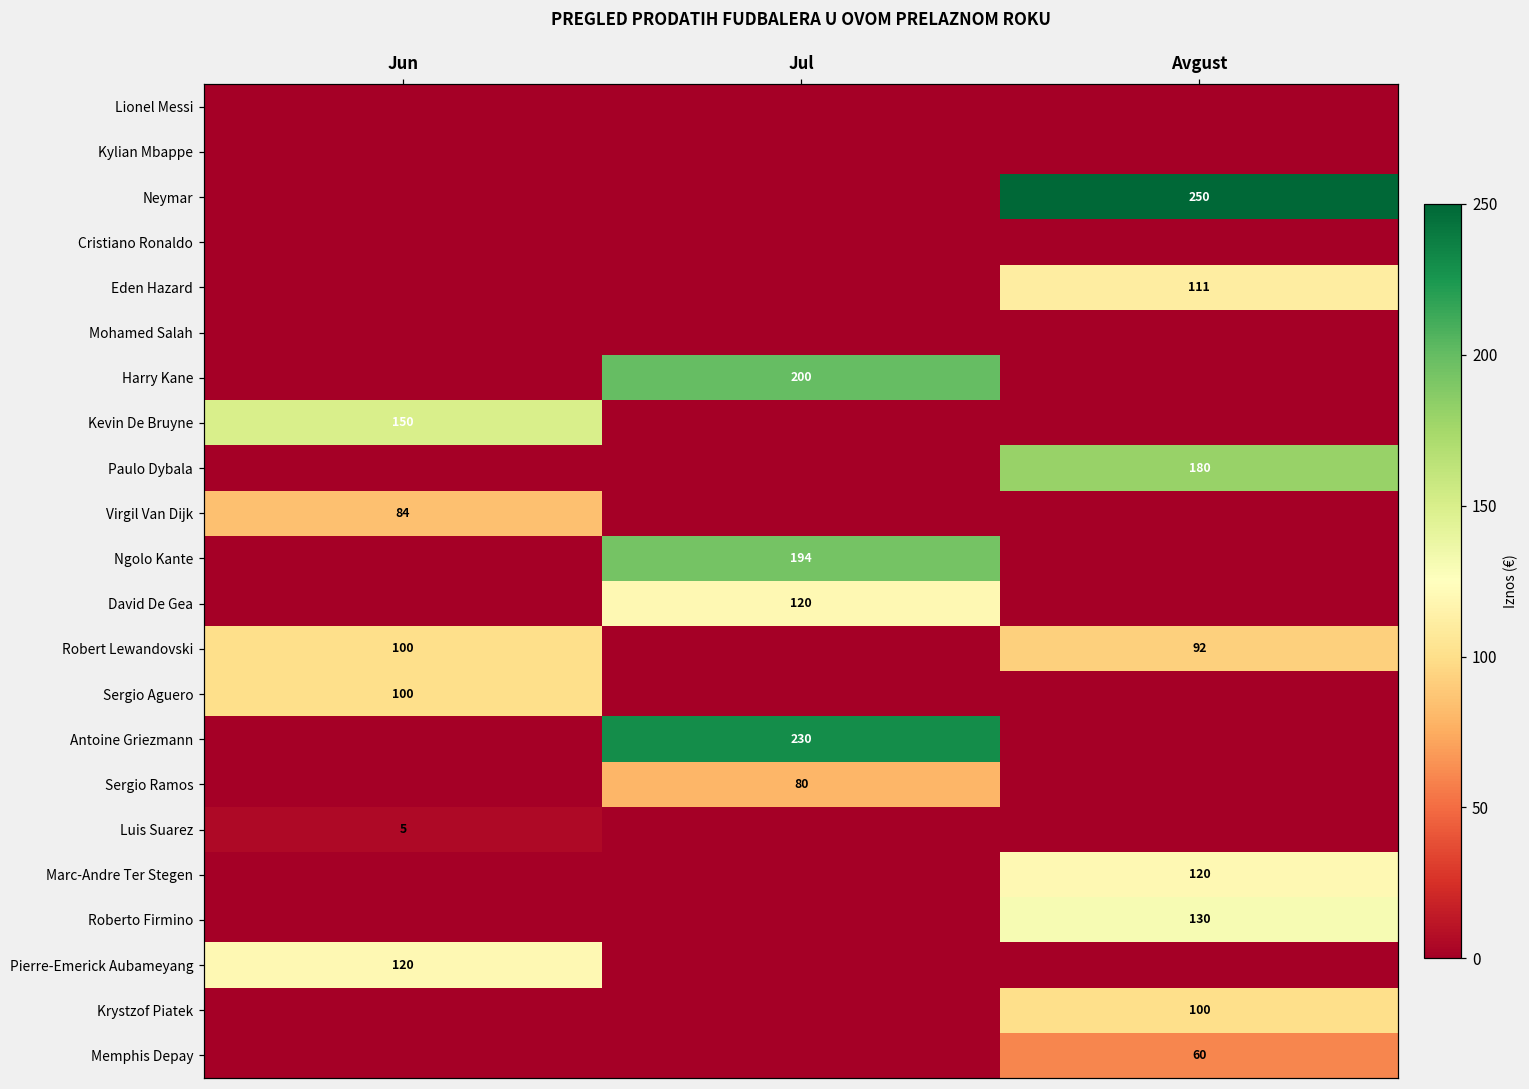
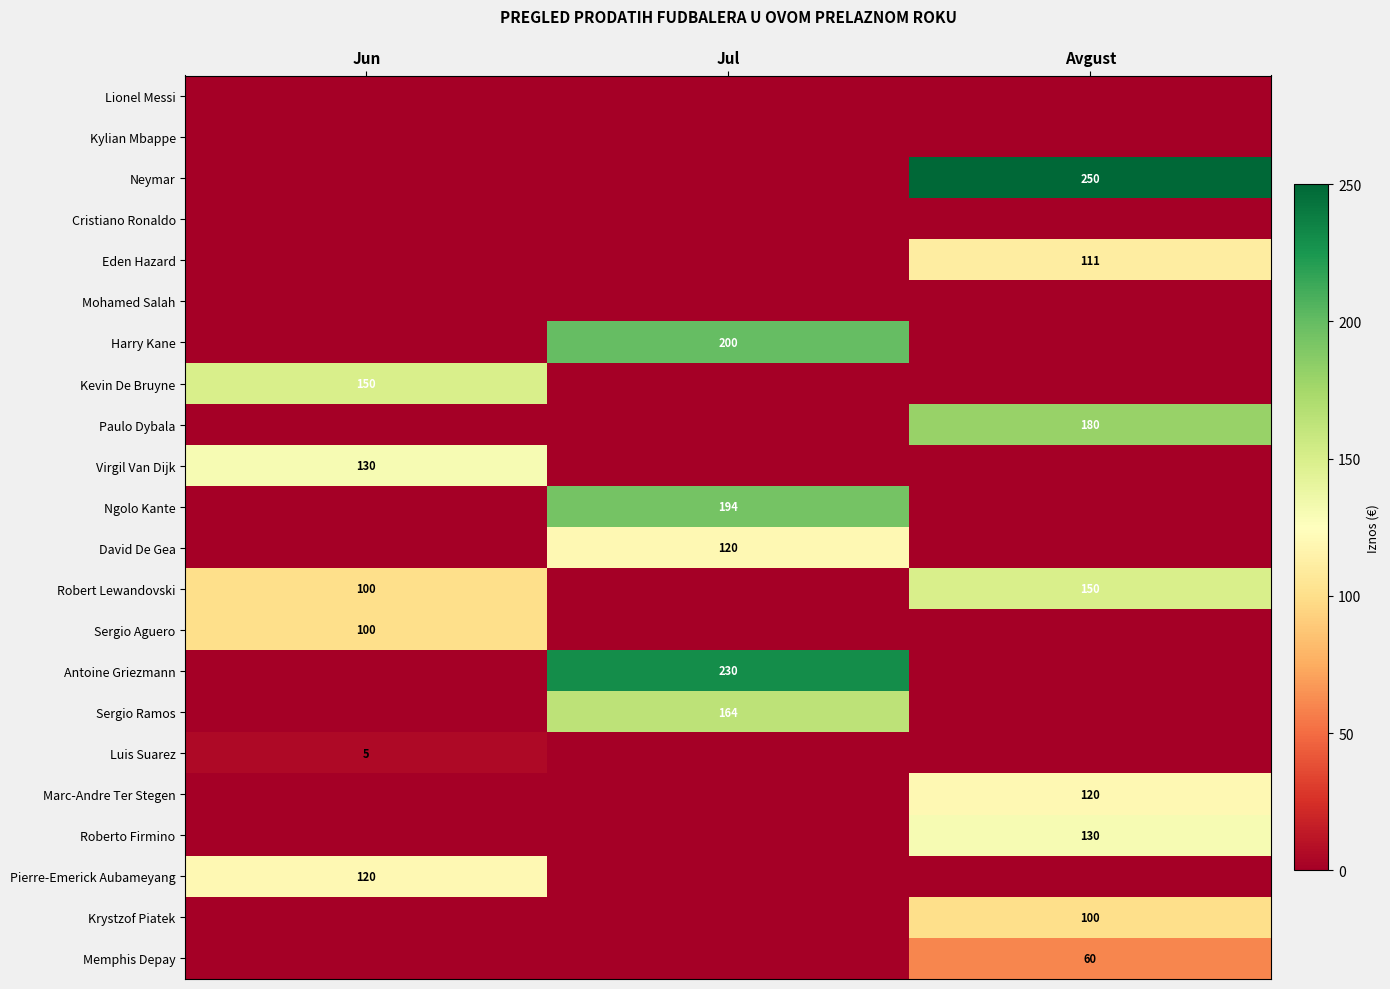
Virgil Van Dijk, Jun: 84 -> 130
Robert Lewandovski, Avgust: 92 -> 150
Sergio Ramos, Jul: 80 -> 164
